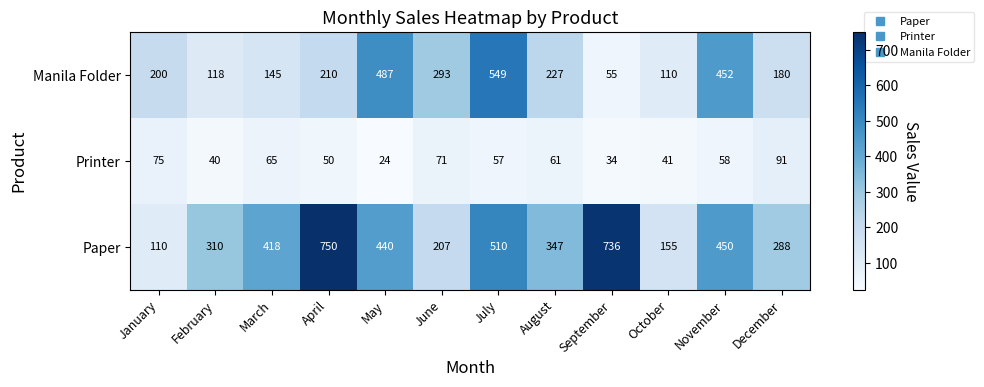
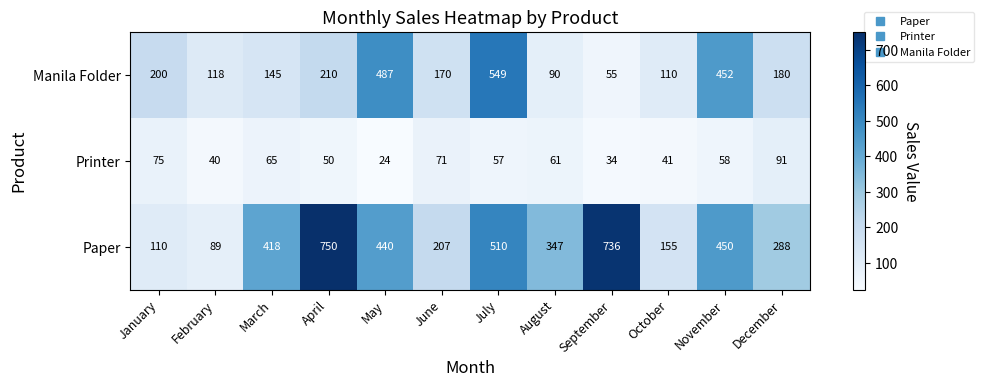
Manila Folder, June: 293 -> 170
Manila Folder, August: 227 -> 90
Paper, February: 310 -> 89
